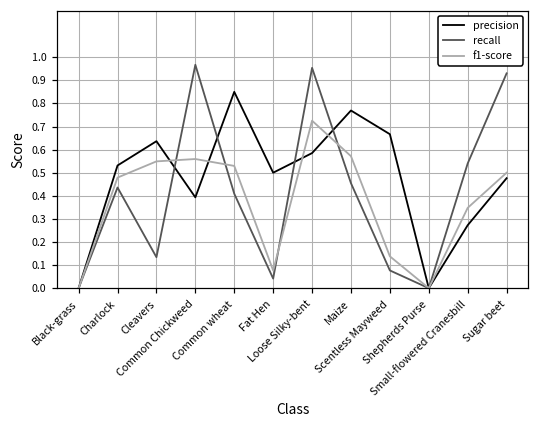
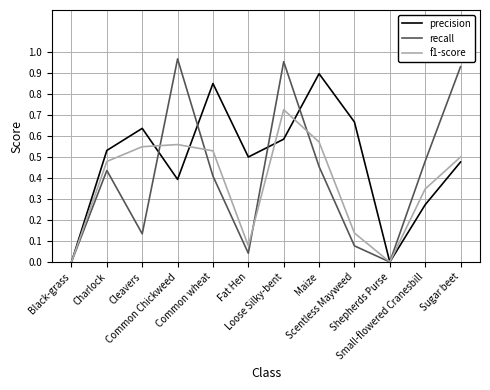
precision, Maize: 0.77 -> 0.90
recall, Small-flowered Cranesbill: 0.54 -> 0.48
